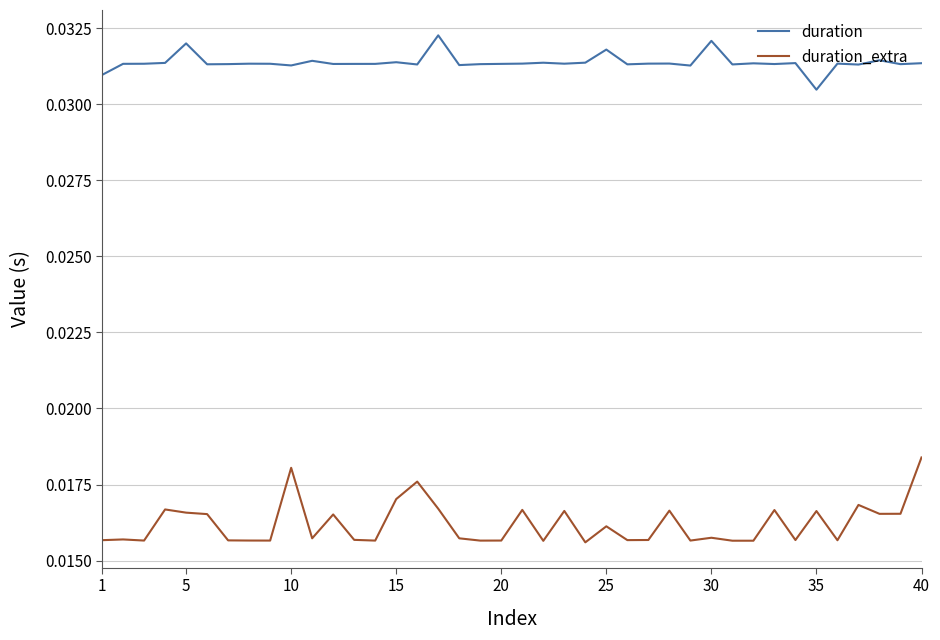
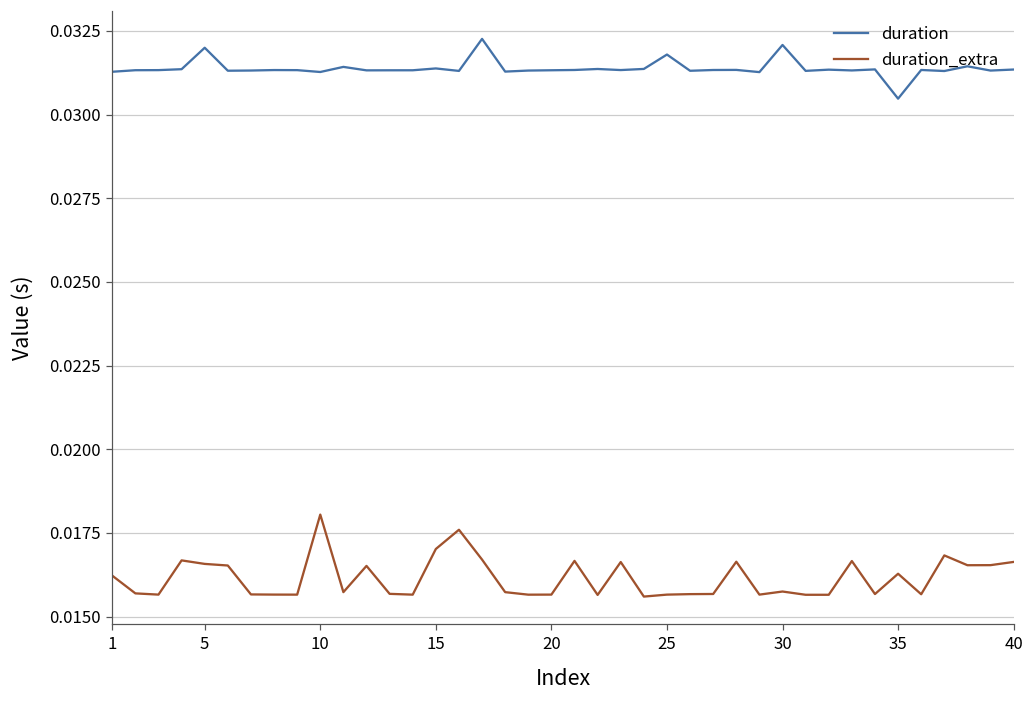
duration, 1: 0.0310 -> 0.0313
duration_extra, 1: 0.0157 -> 0.0162
duration_extra, 25: 0.0161 -> 0.0157
duration_extra, 35: 0.0166 -> 0.0163
duration_extra, 40: 0.0184 -> 0.0166
